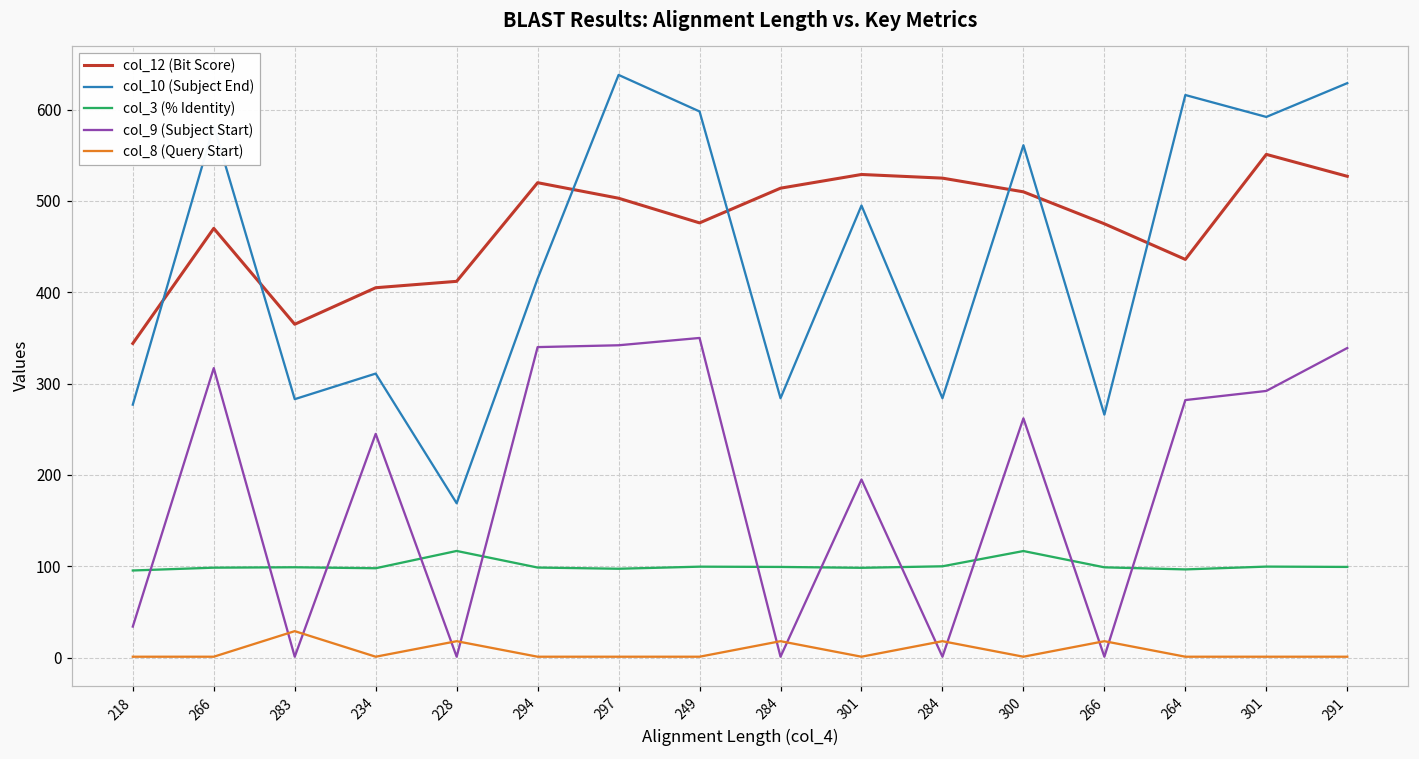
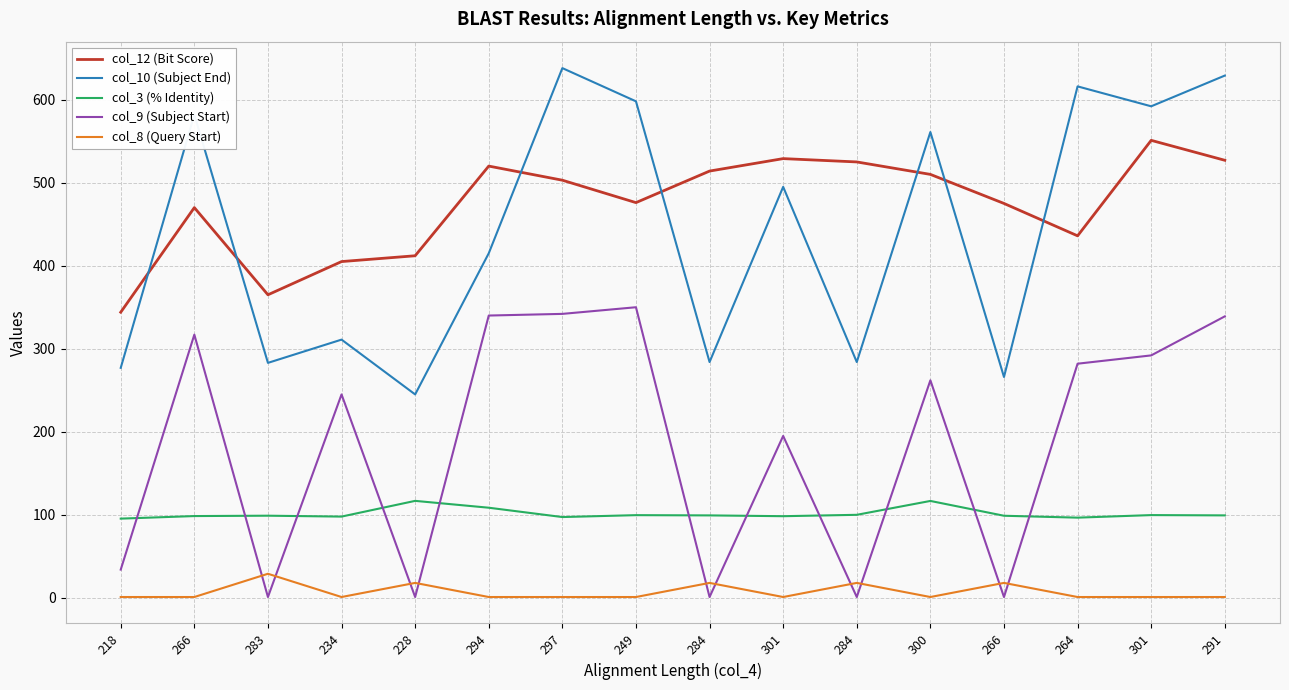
col_10 (Subject End), 228: 170 -> 250
col_3 (% Identity), 294: 100 -> 110
